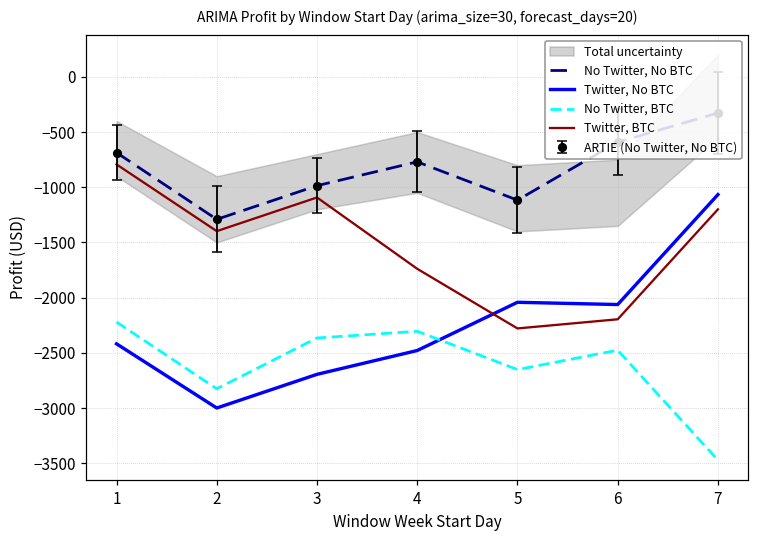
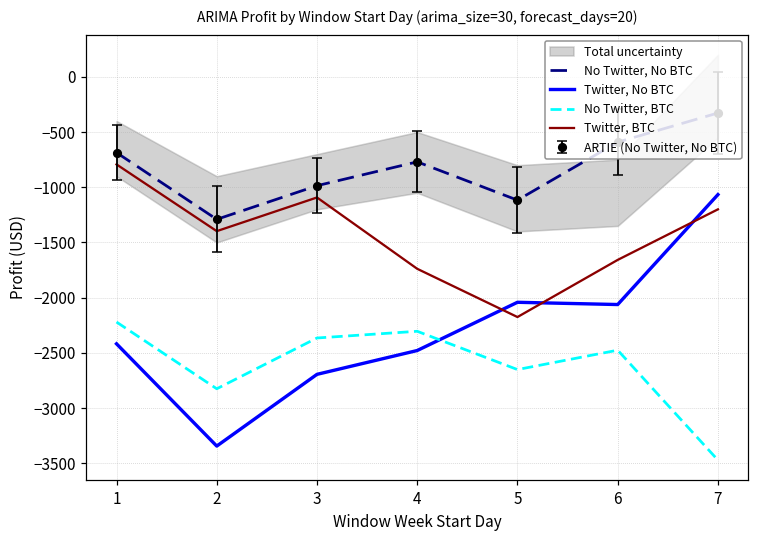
Twitter, No BTC, 2: -3000 -> -3340
Twitter, BTC, 5: -2280 -> -2180
Twitter, BTC, 6: -2200 -> -1660
